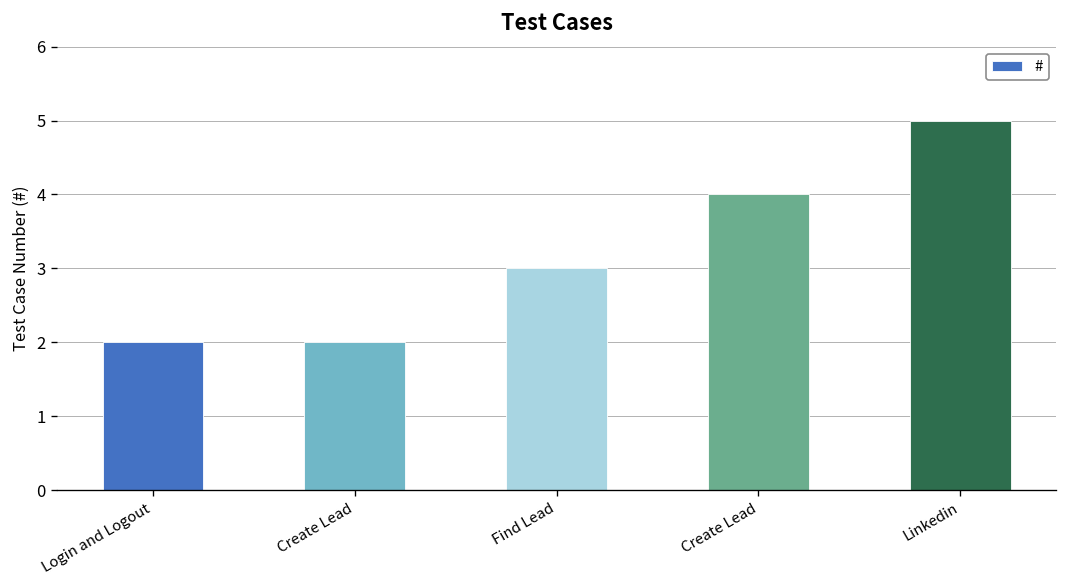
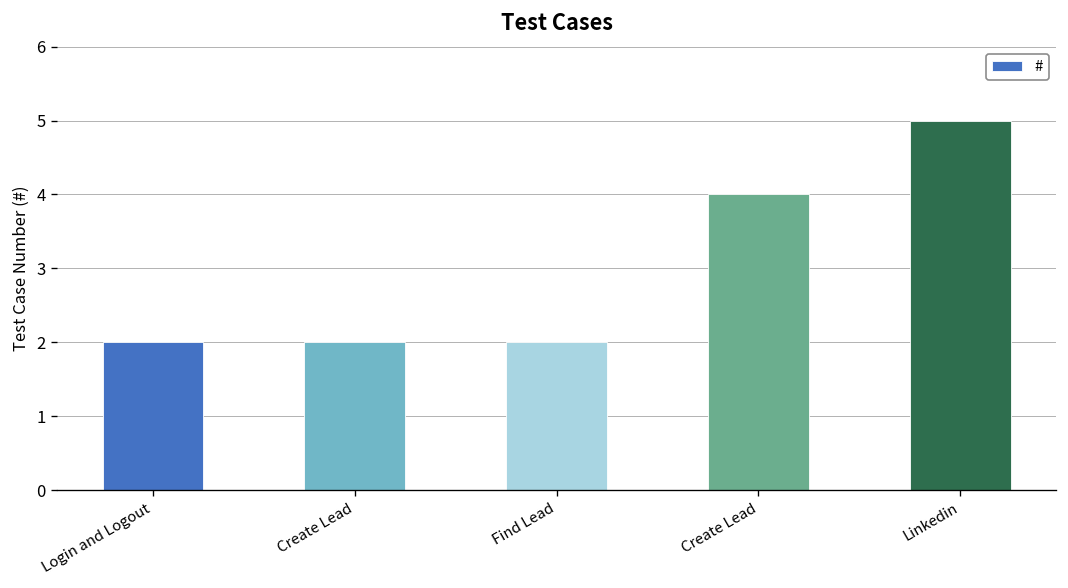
Find Lead: 3 -> 2
